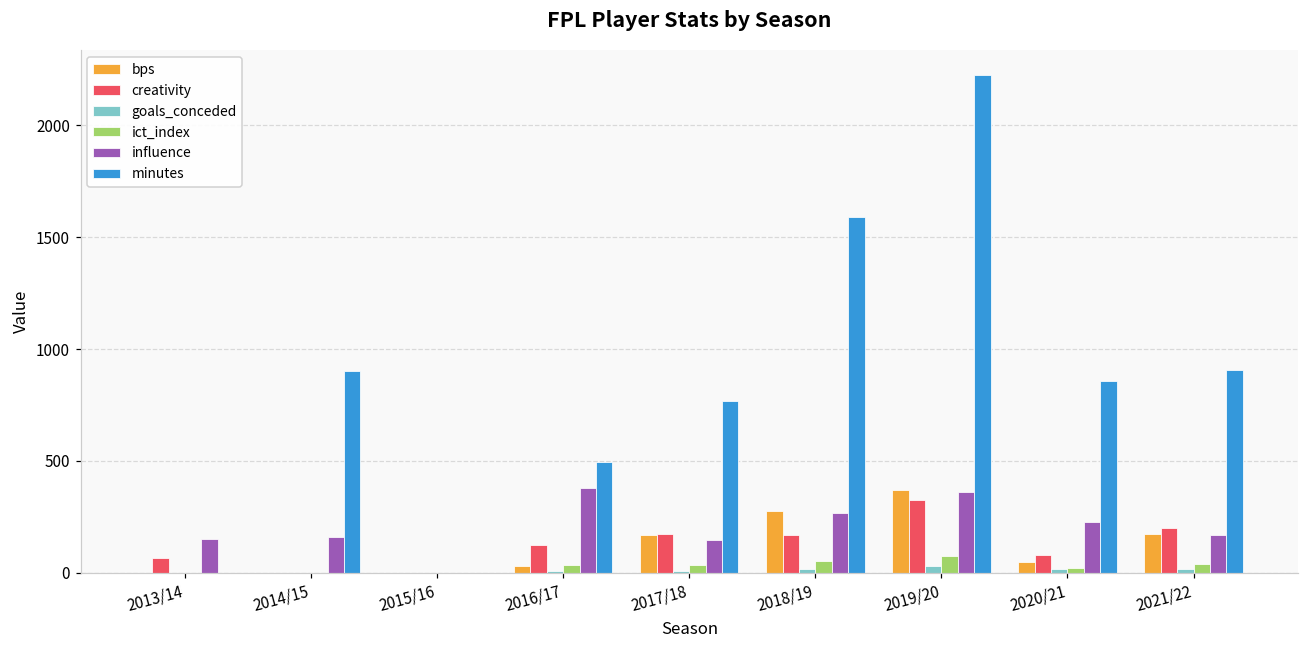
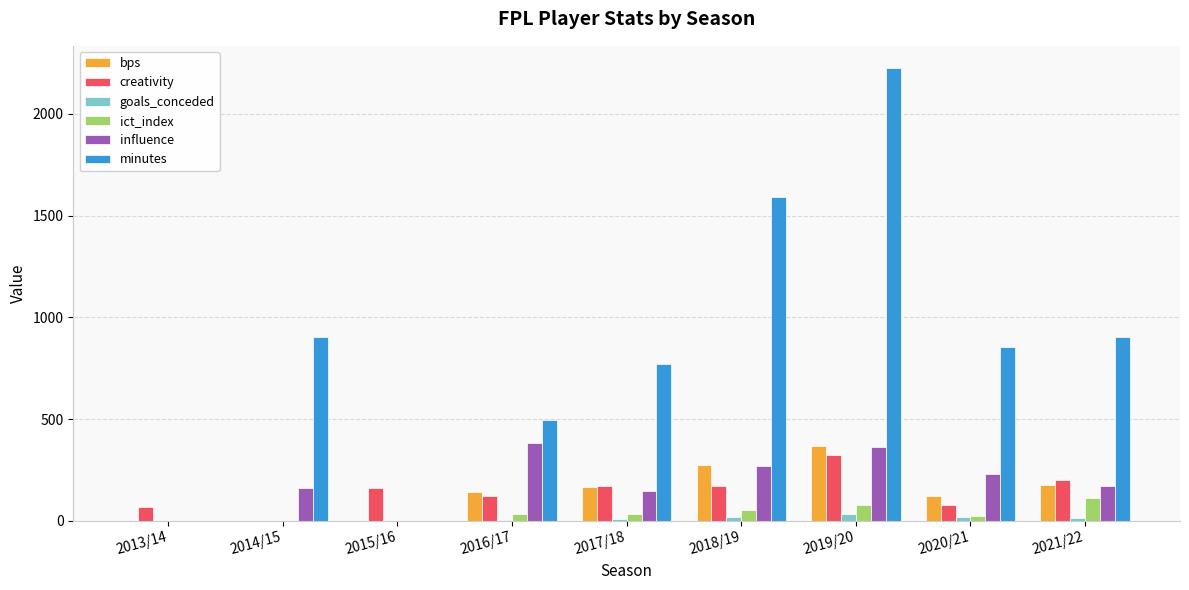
influence, 2013/14: 150 -> 0
creativity, 2015/16: 0 -> 160
bps, 2016/17: 30 -> 140
bps, 2020/21: 50 -> 120
ict_index, 2021/22: 40 -> 110
